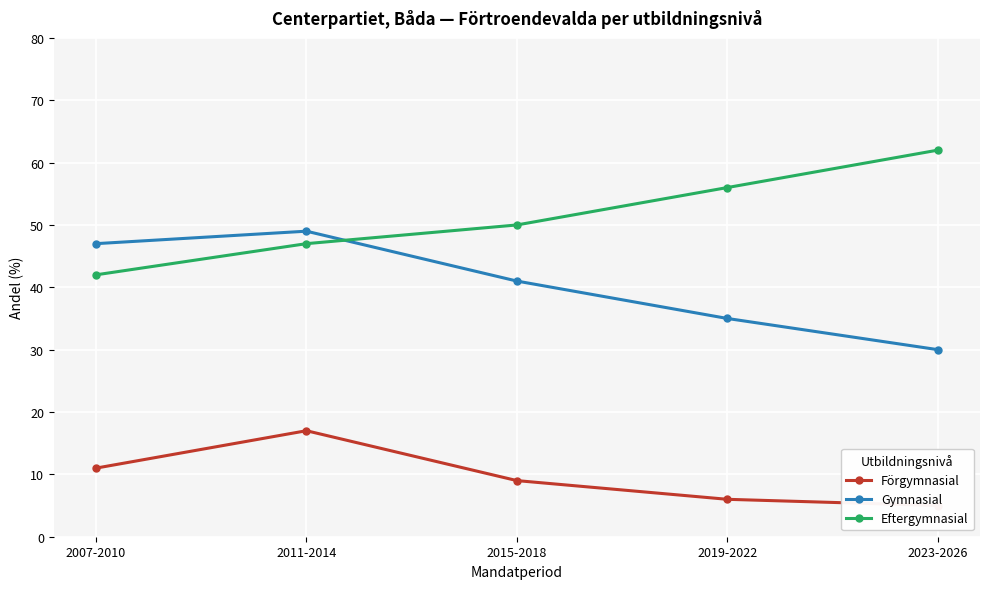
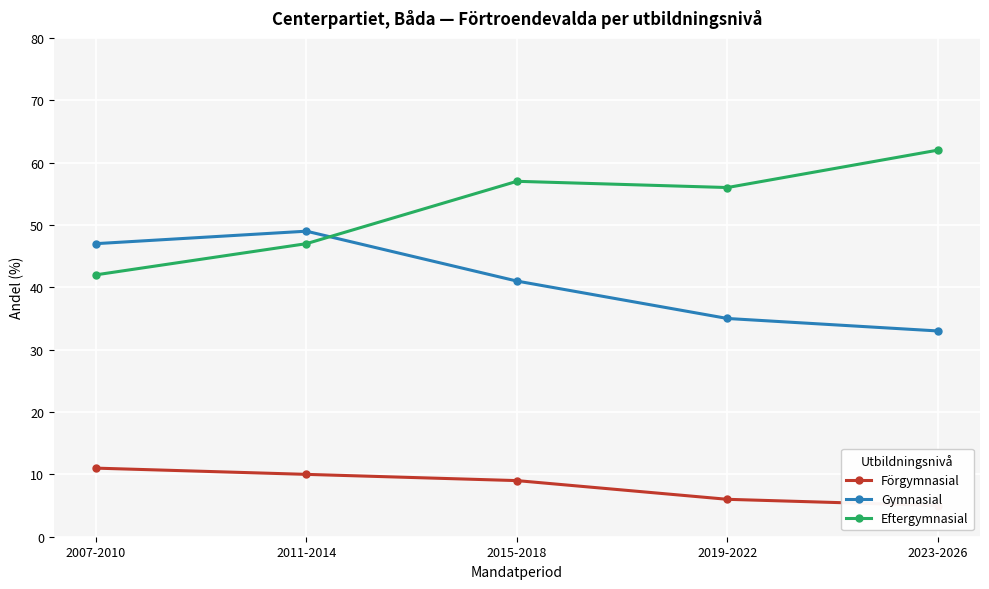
Förgymnasial, 2011-2014: 17 -> 10
Eftergymnasial, 2015-2018: 50 -> 57
Gymnasial, 2023-2026: 30 -> 33
